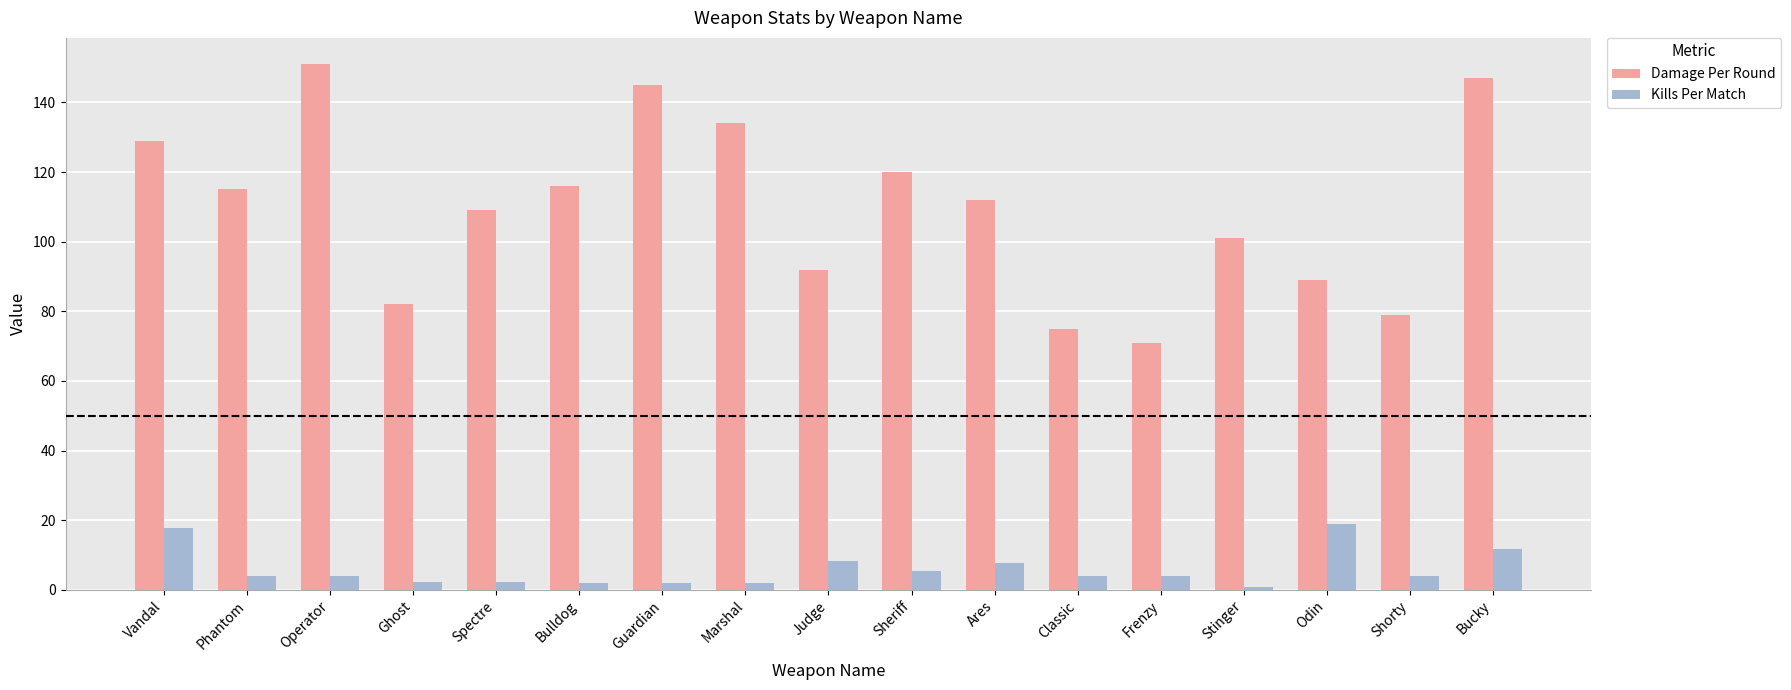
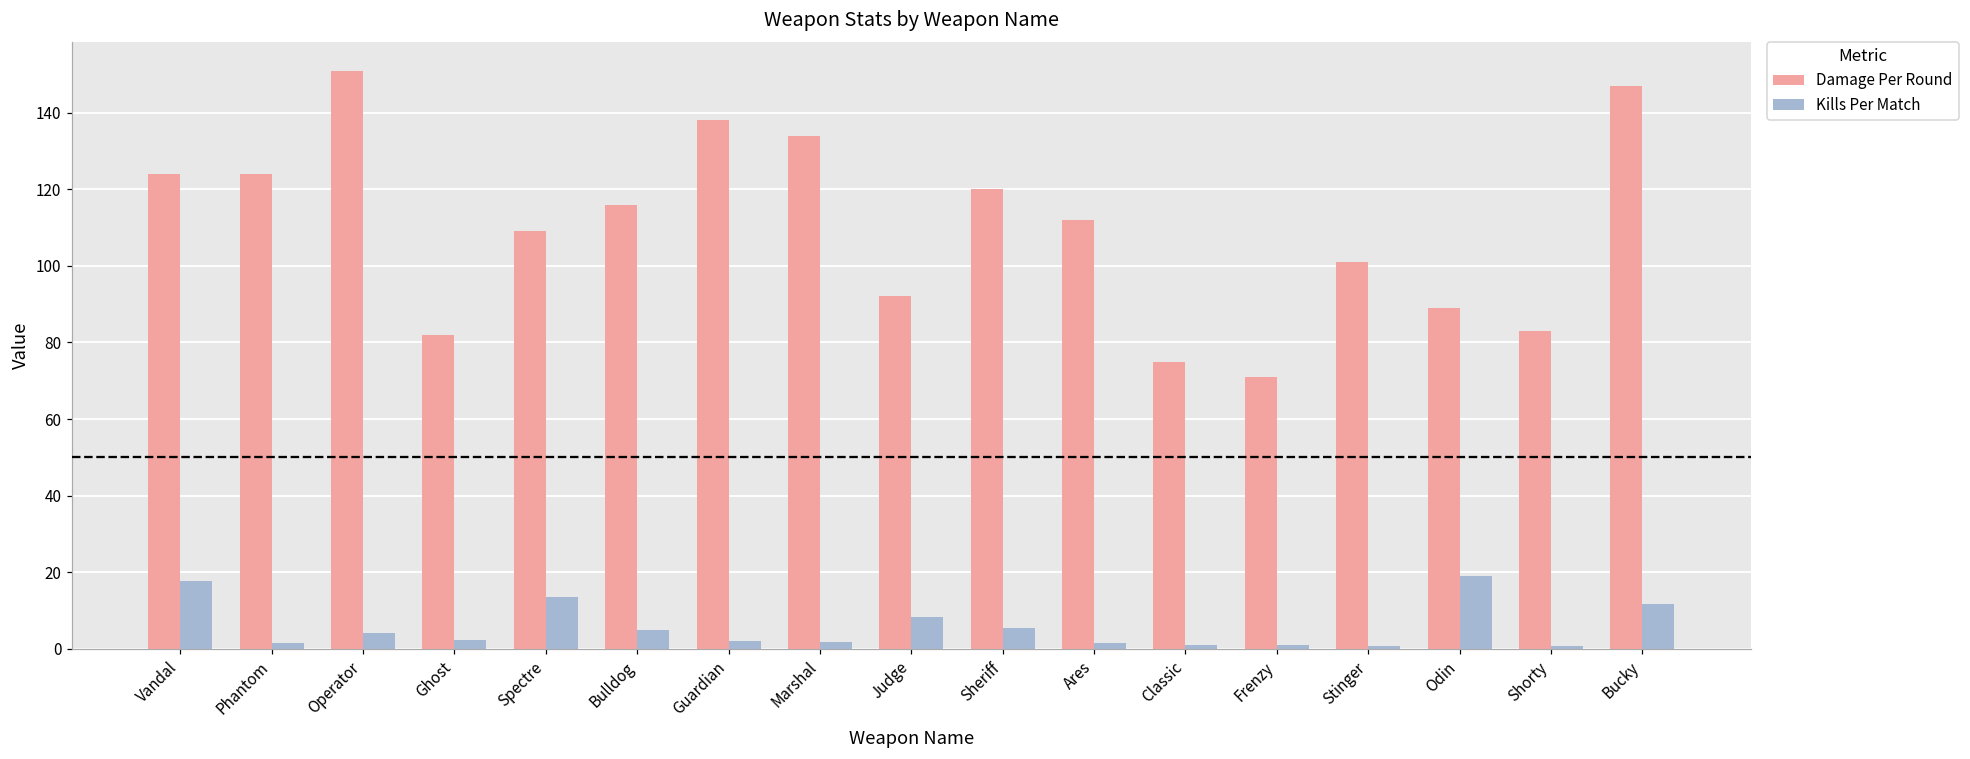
Damage Per Round, Vandal: 129 -> 124
Damage Per Round, Phantom: 115 -> 124
Kills Per Match, Phantom: 4 -> 2
Kills Per Match, Spectre: 2 -> 14
Kills Per Match, Bulldog: 2 -> 5
Damage Per Round, Guardian: 145 -> 138
Kills Per Match, Ares: 8 -> 2
Kills Per Match, Classic: 4 -> 1
Kills Per Match, Frenzy: 4 -> 1
Damage Per Round, Shorty: 79 -> 83
Kills Per Match, Shorty: 4 -> 1
